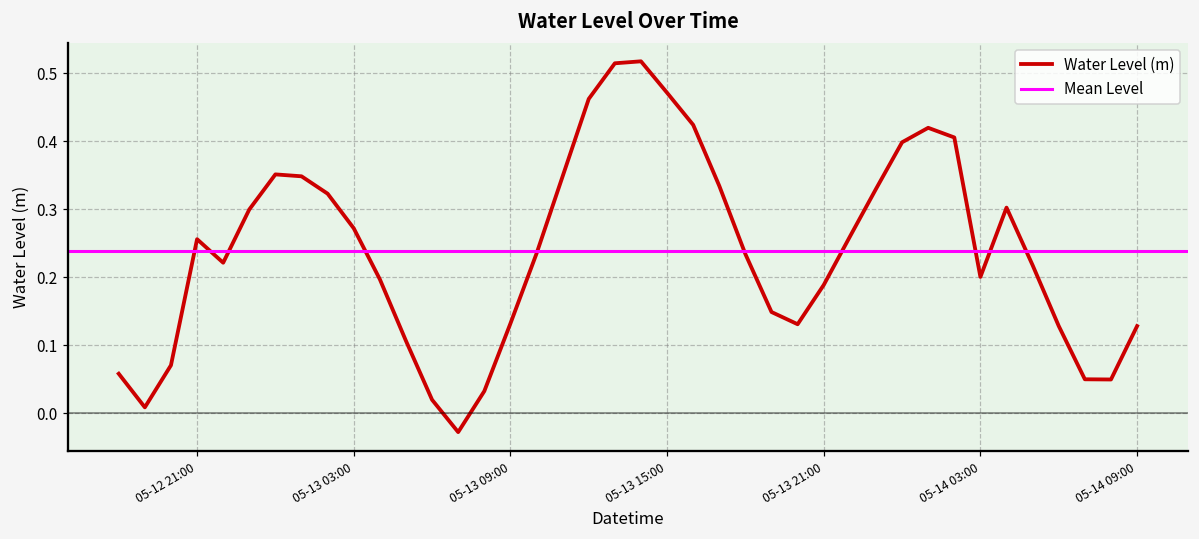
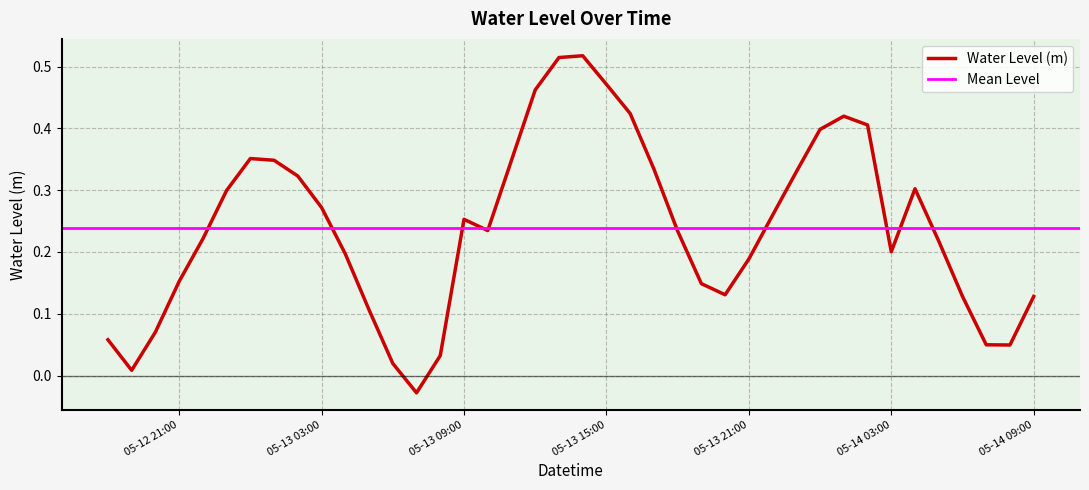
05-12 21:00: 0.26 -> 0.15
05-13 09:00: 0.13 -> 0.25
